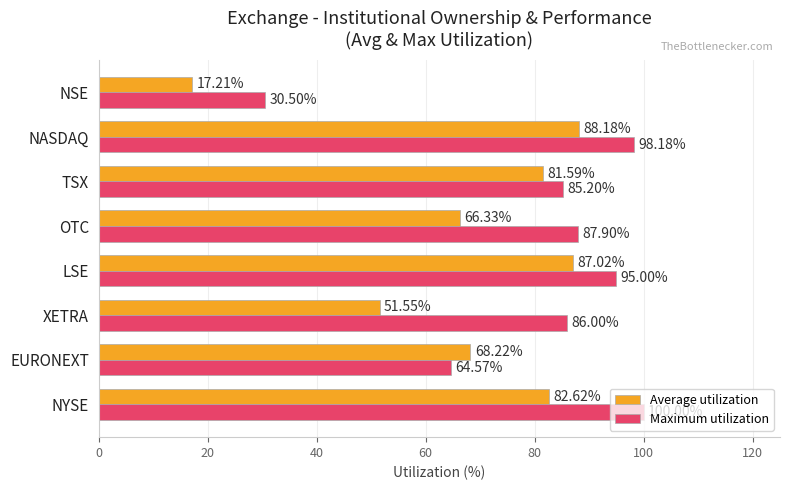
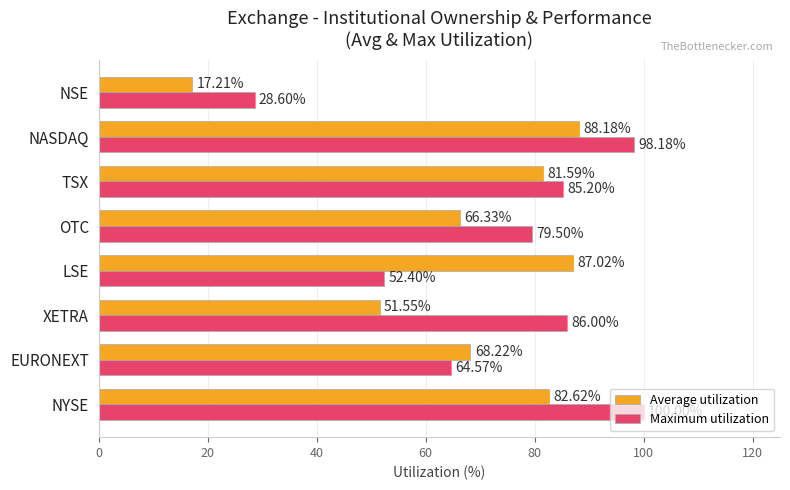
Maximum utilization, NSE: 30.50% -> 28.60%
Maximum utilization, OTC: 87.90% -> 79.50%
Maximum utilization, LSE: 95.00% -> 52.40%
